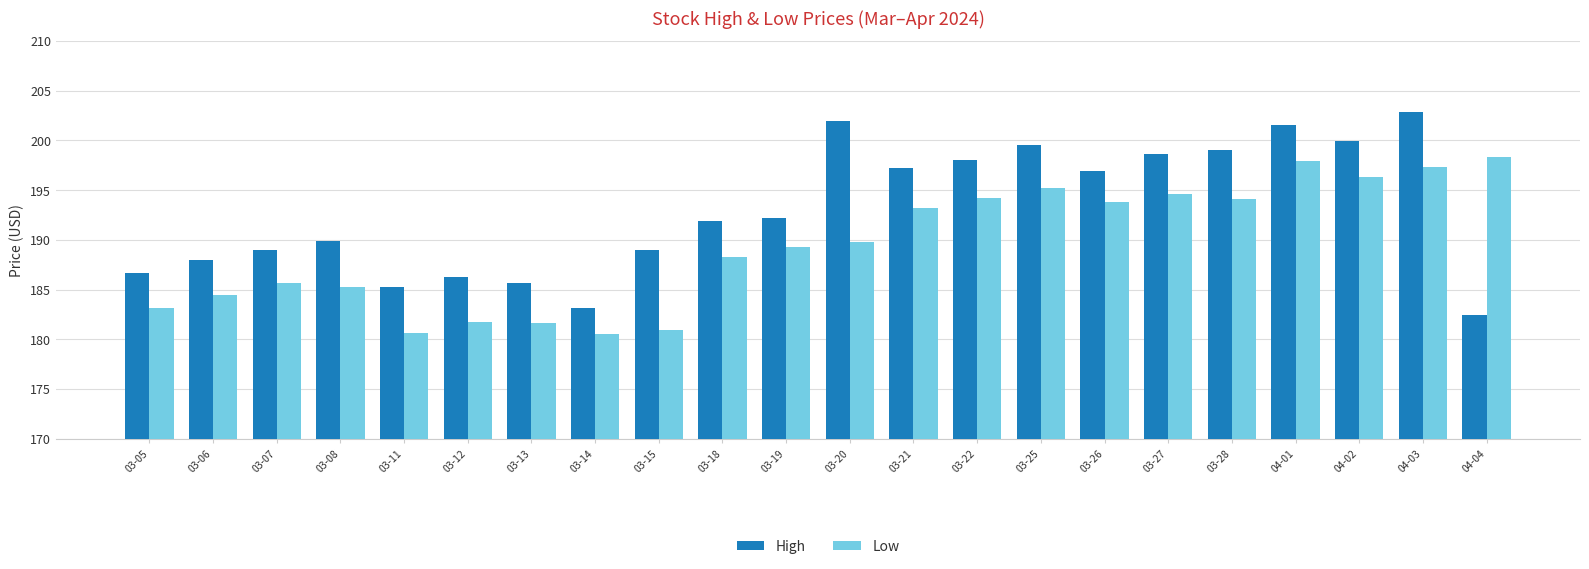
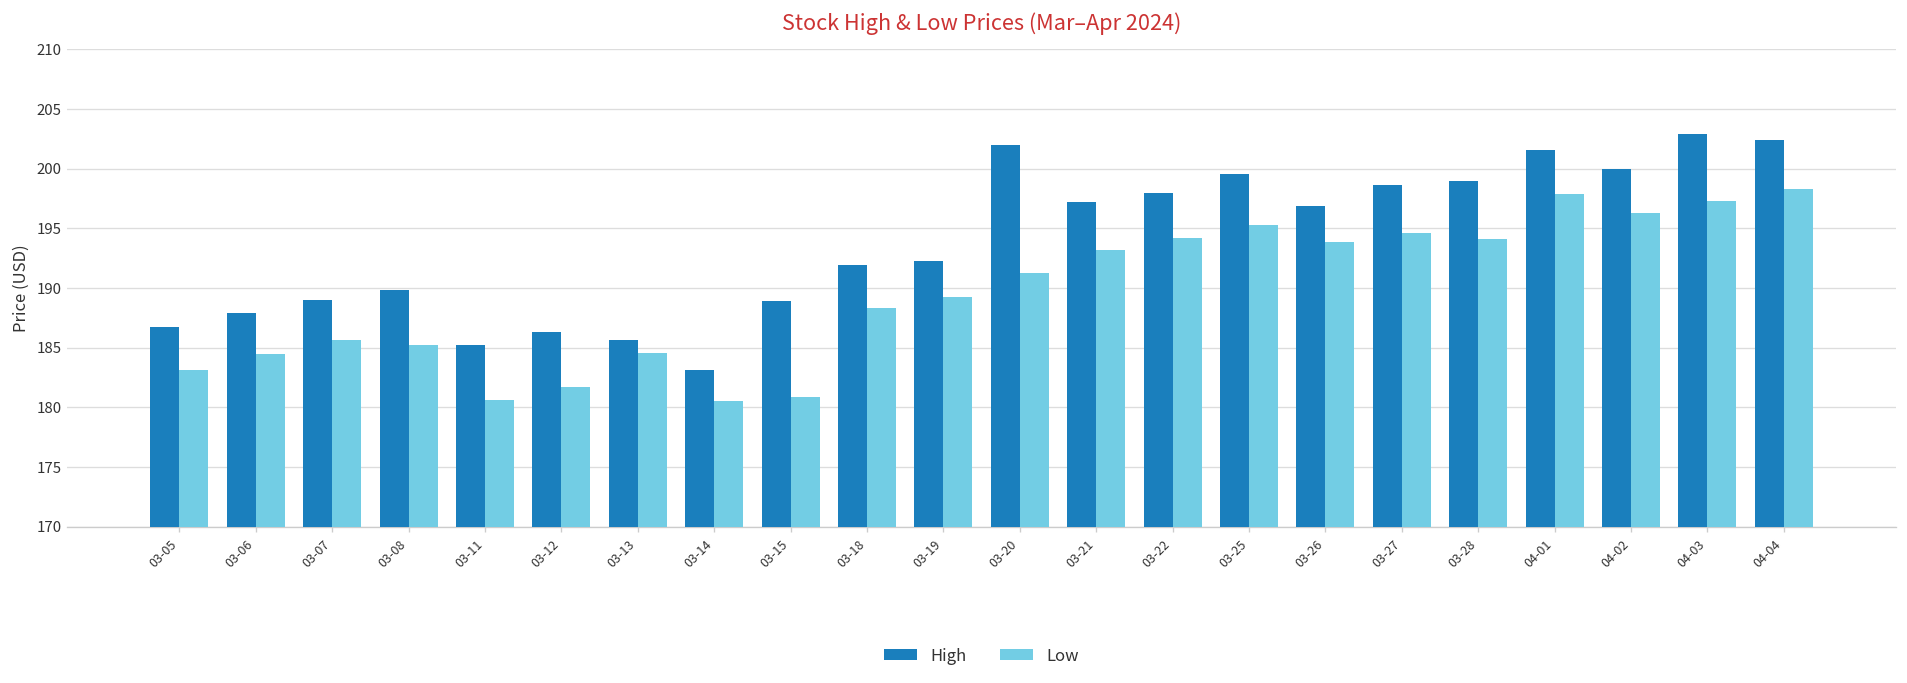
Low, 03-13: 182 -> 185
Low, 03-20: 190 -> 191
High, 04-04: 182 -> 202
